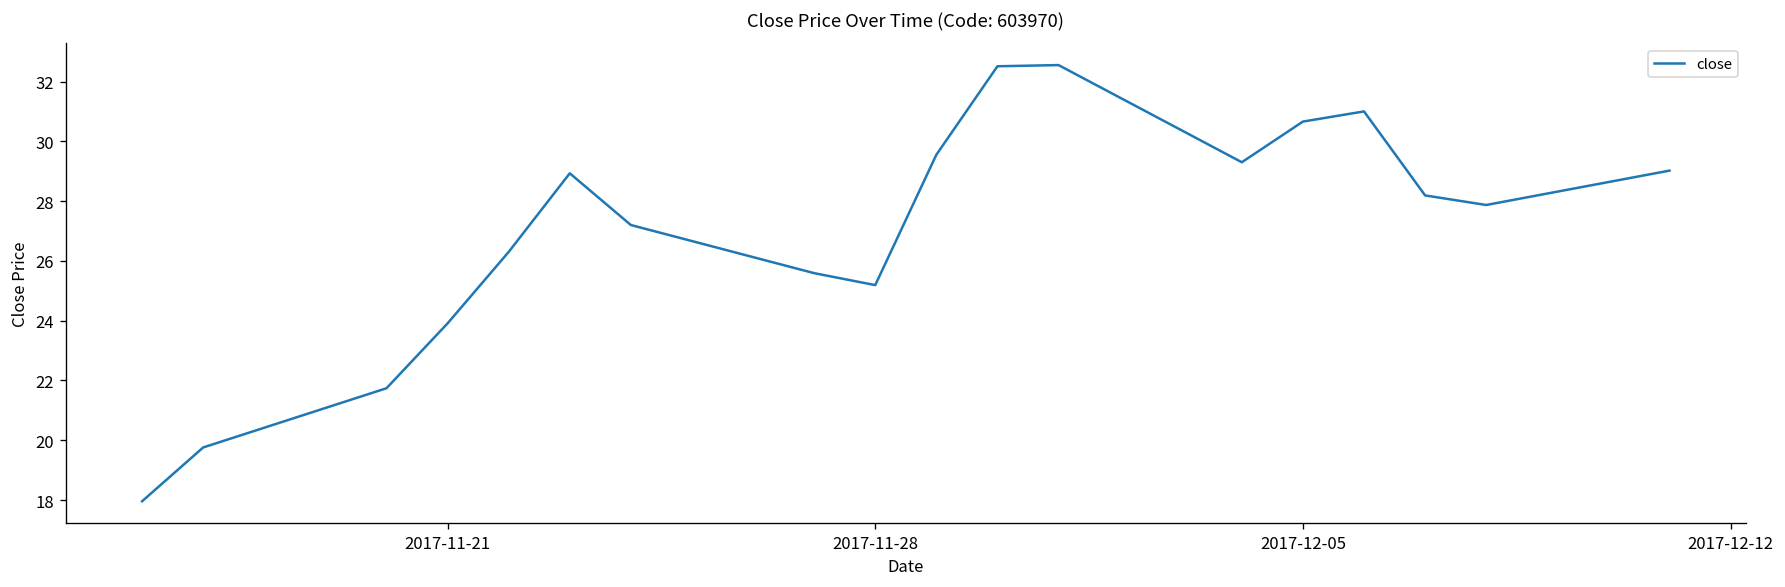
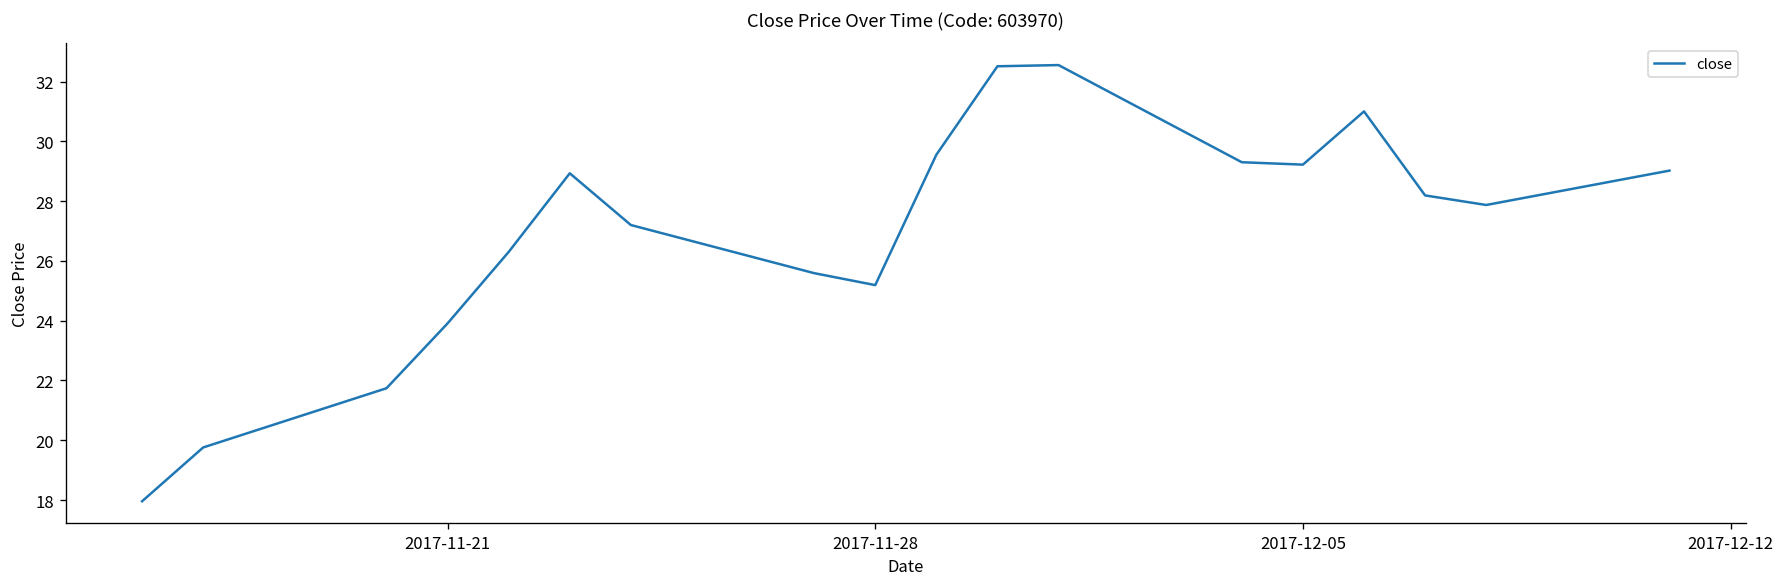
2017-12-05: 30.7 -> 29.2
